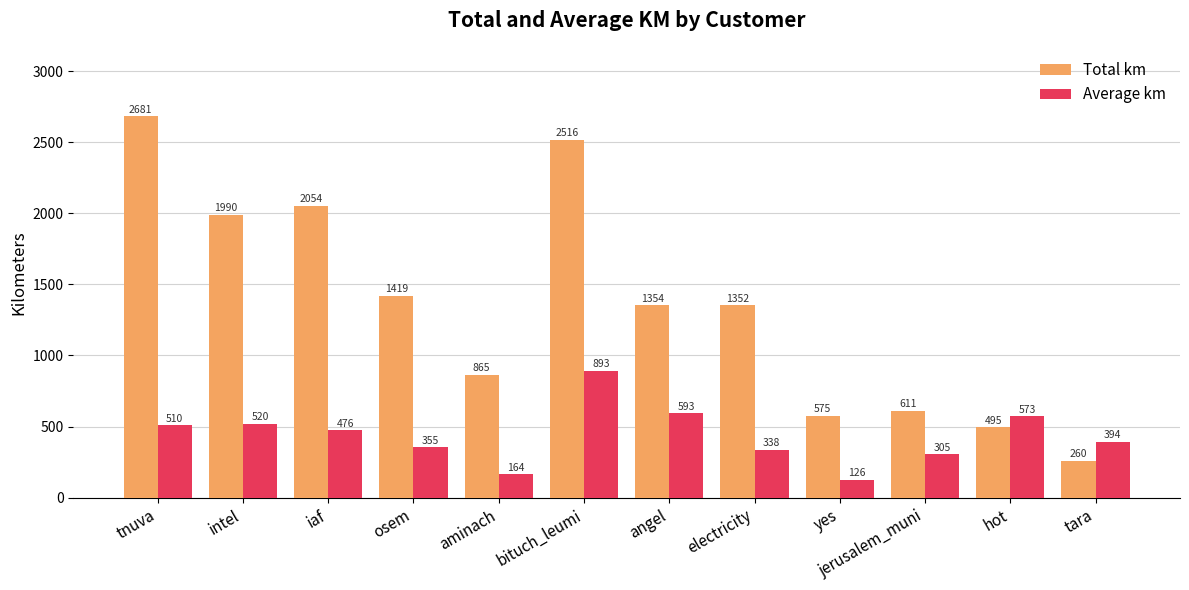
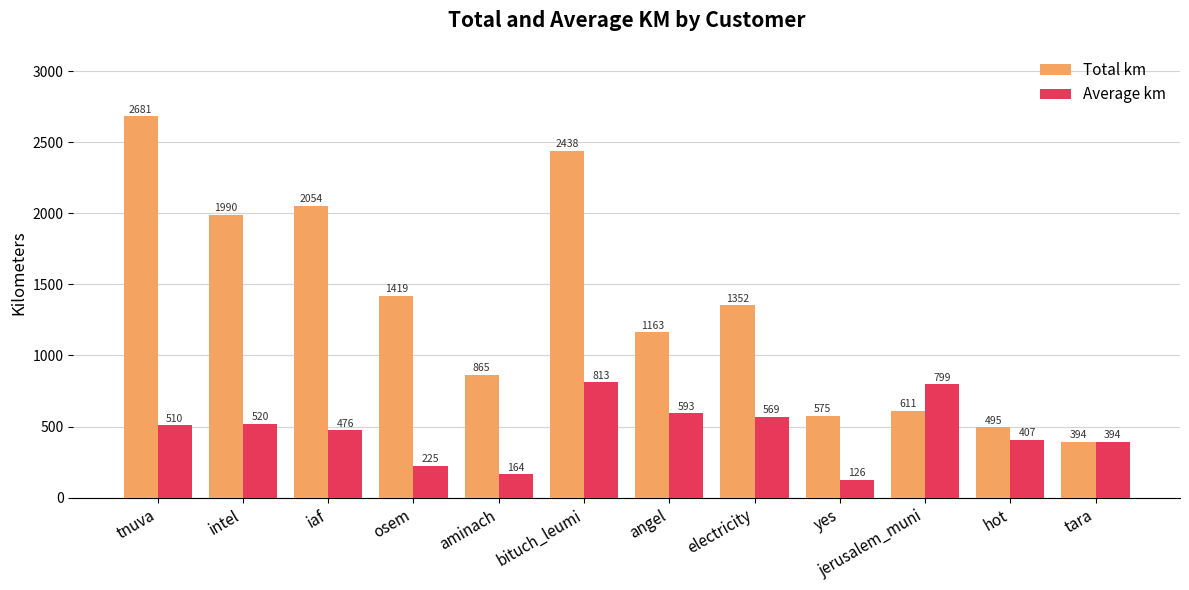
Average km, osem: 355 -> 225
Total km, bituch_leumi: 2516 -> 2438
Average km, bituch_leumi: 893 -> 813
Total km, angel: 1354 -> 1163
Average km, electricity: 338 -> 569
Average km, jerusalem_muni: 305 -> 799
Average km, hot: 573 -> 407
Total km, tara: 260 -> 394
